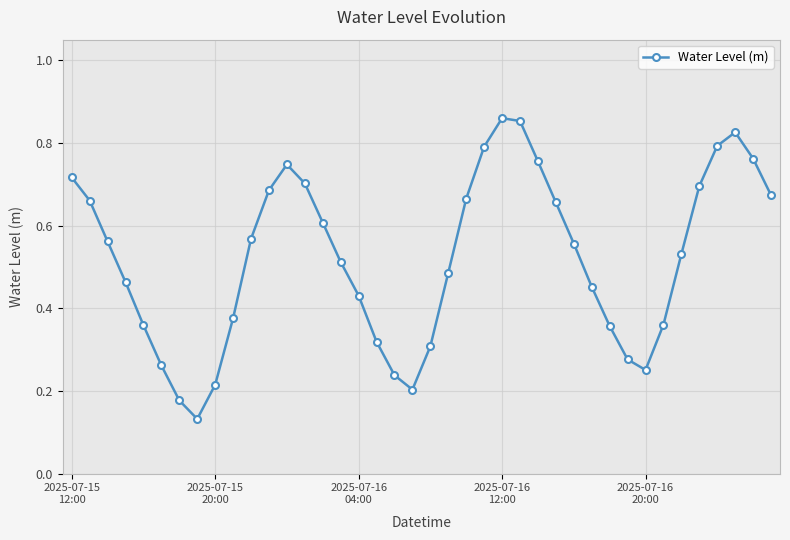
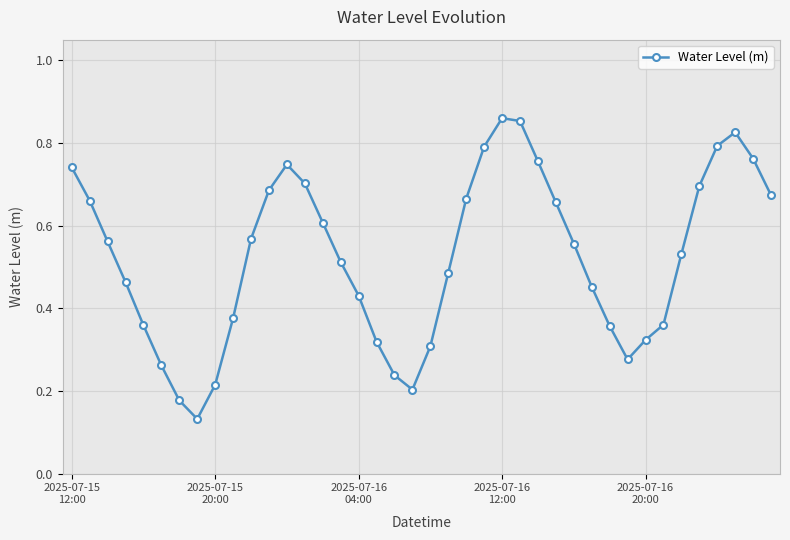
2025-07-15 12:00: 0.72 -> 0.74
2025-07-16 20:00: 0.25 -> 0.32
